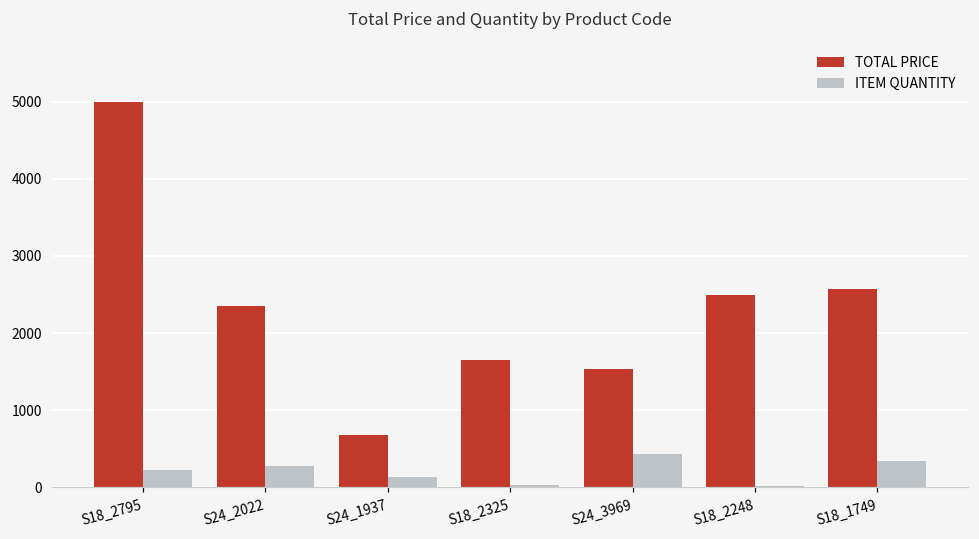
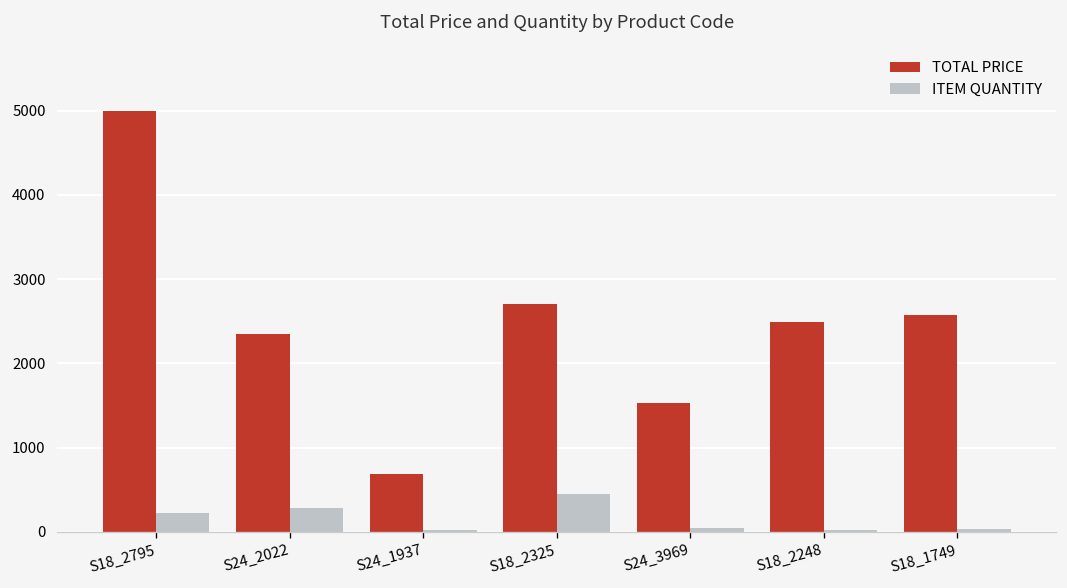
ITEM QUANTITY, S24_1937: 100 -> 0
TOTAL PRICE, S18_2325: 1600 -> 2700
ITEM QUANTITY, S18_2325: 0 -> 500
ITEM QUANTITY, S24_3969: 400 -> 0
ITEM QUANTITY, S18_1749: 300 -> 0
